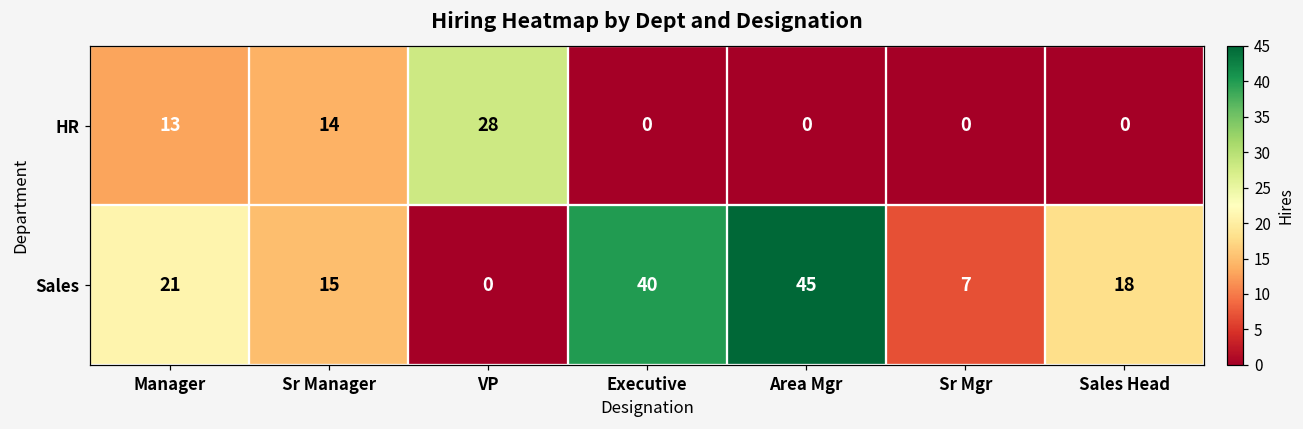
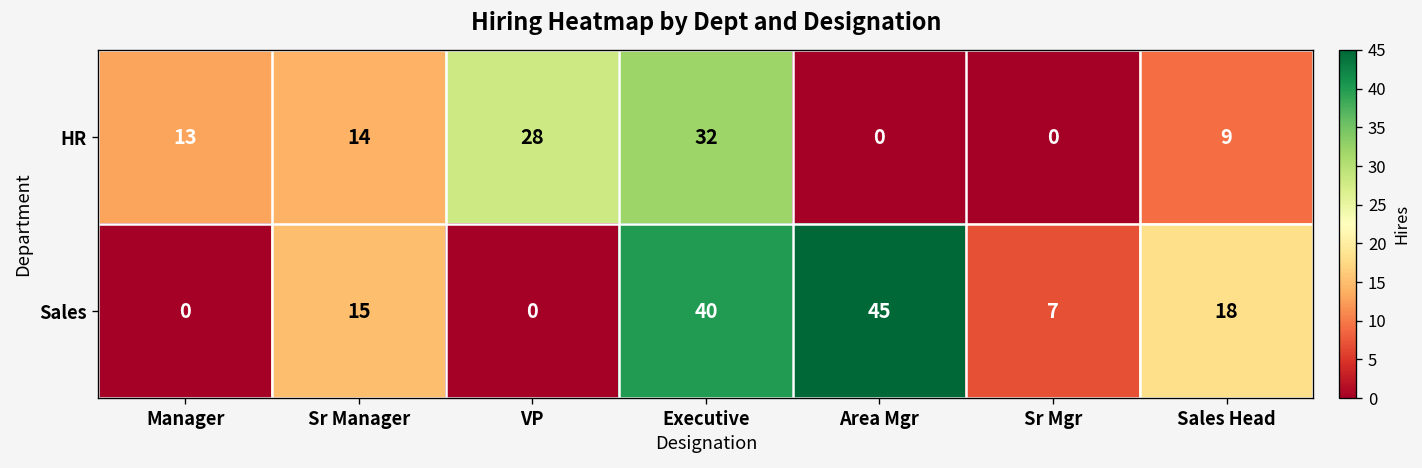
HR, Executive: 0 -> 32
HR, Sales Head: 0 -> 9
Sales, Manager: 21 -> 0
